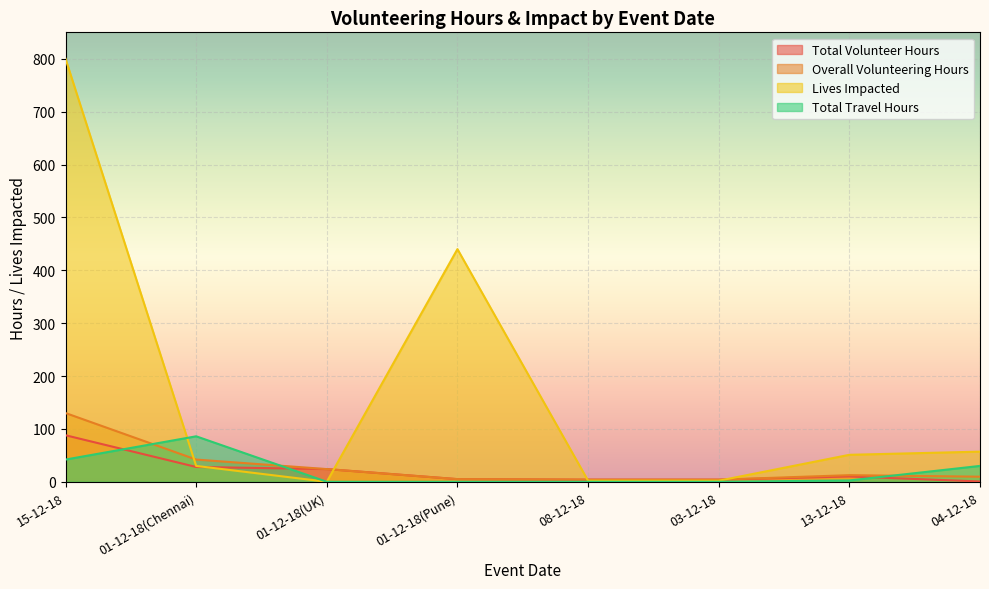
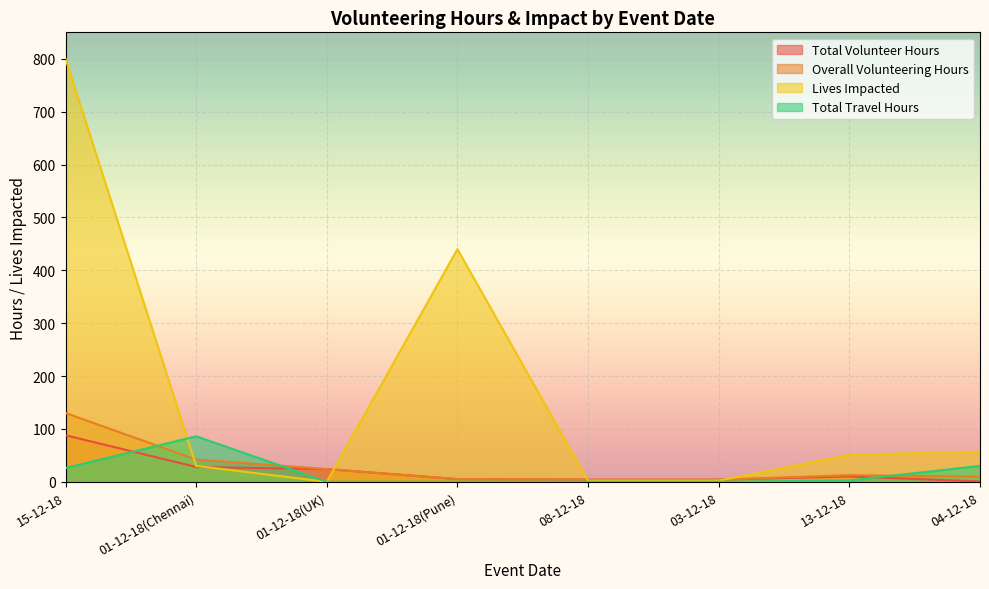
Total Travel Hours, 15-12-18: 40 -> 30
